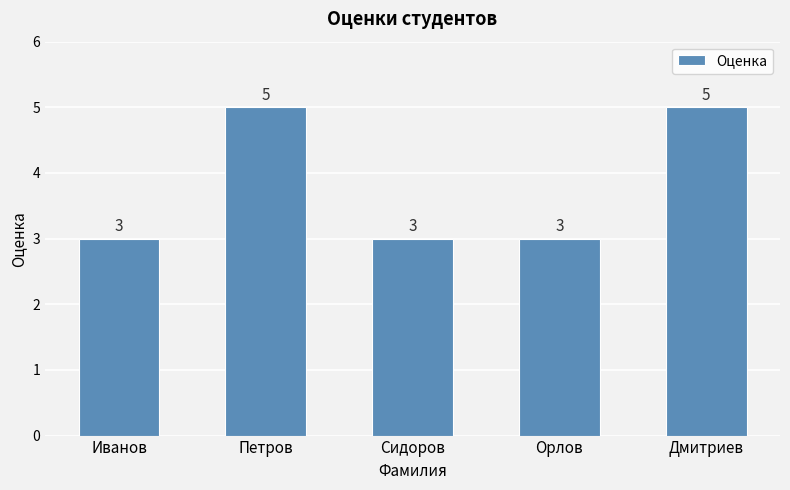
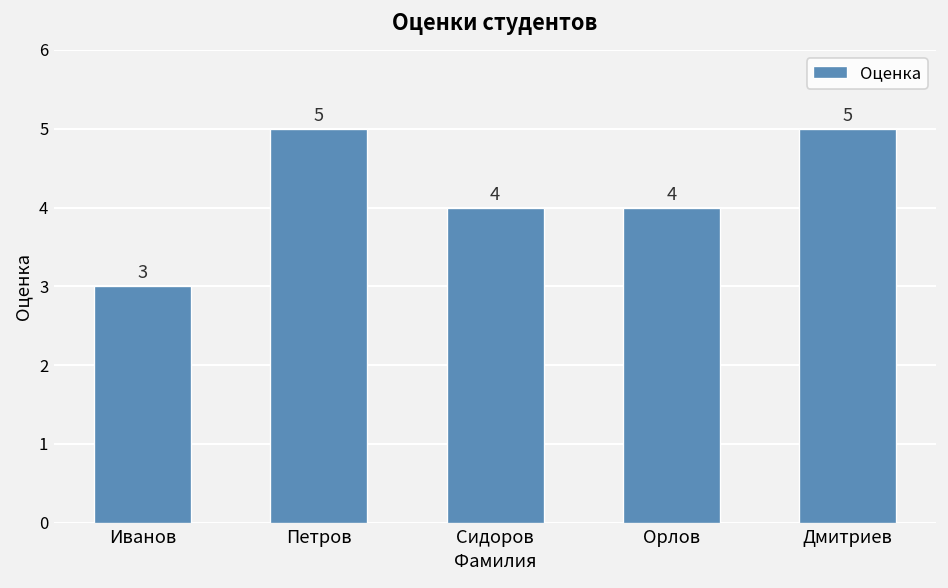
Сидоров: 3 -> 4
Орлов: 3 -> 4
